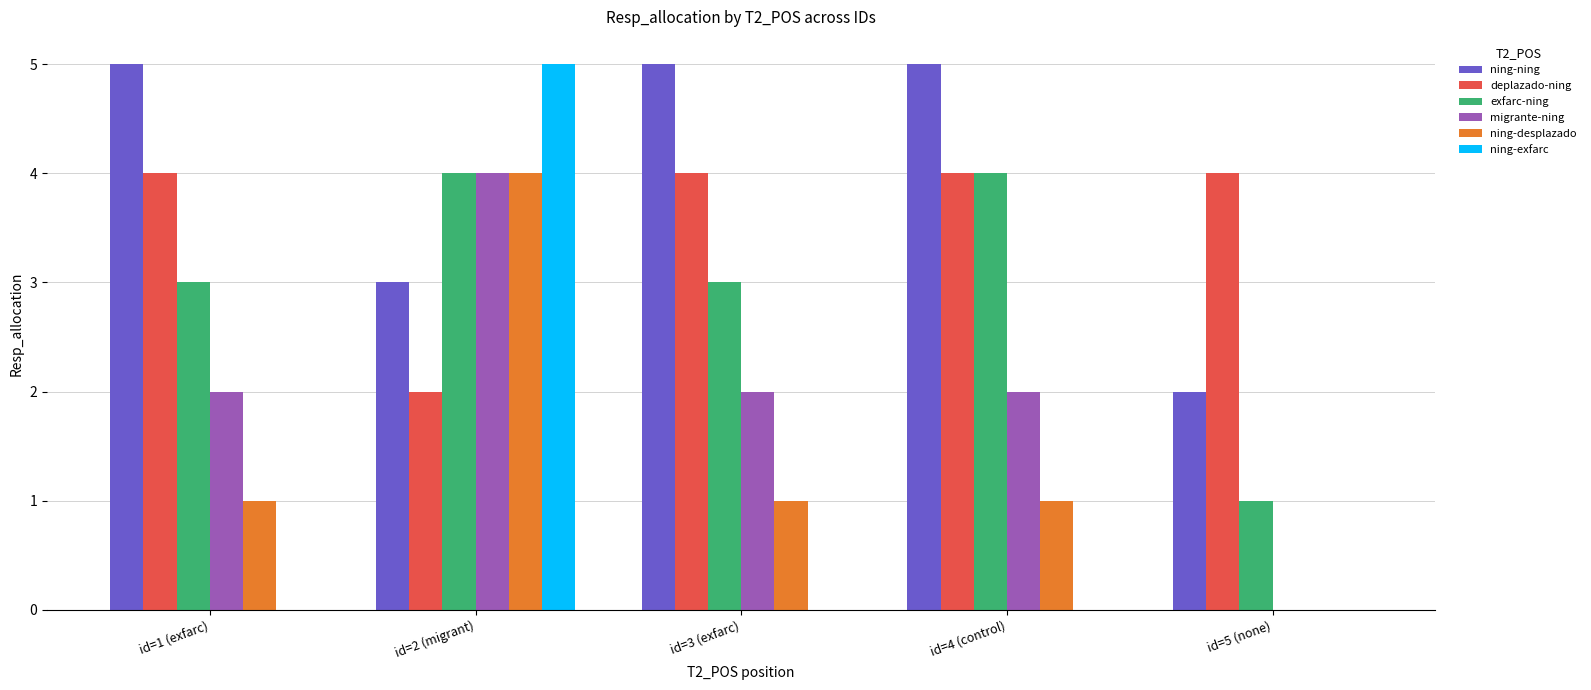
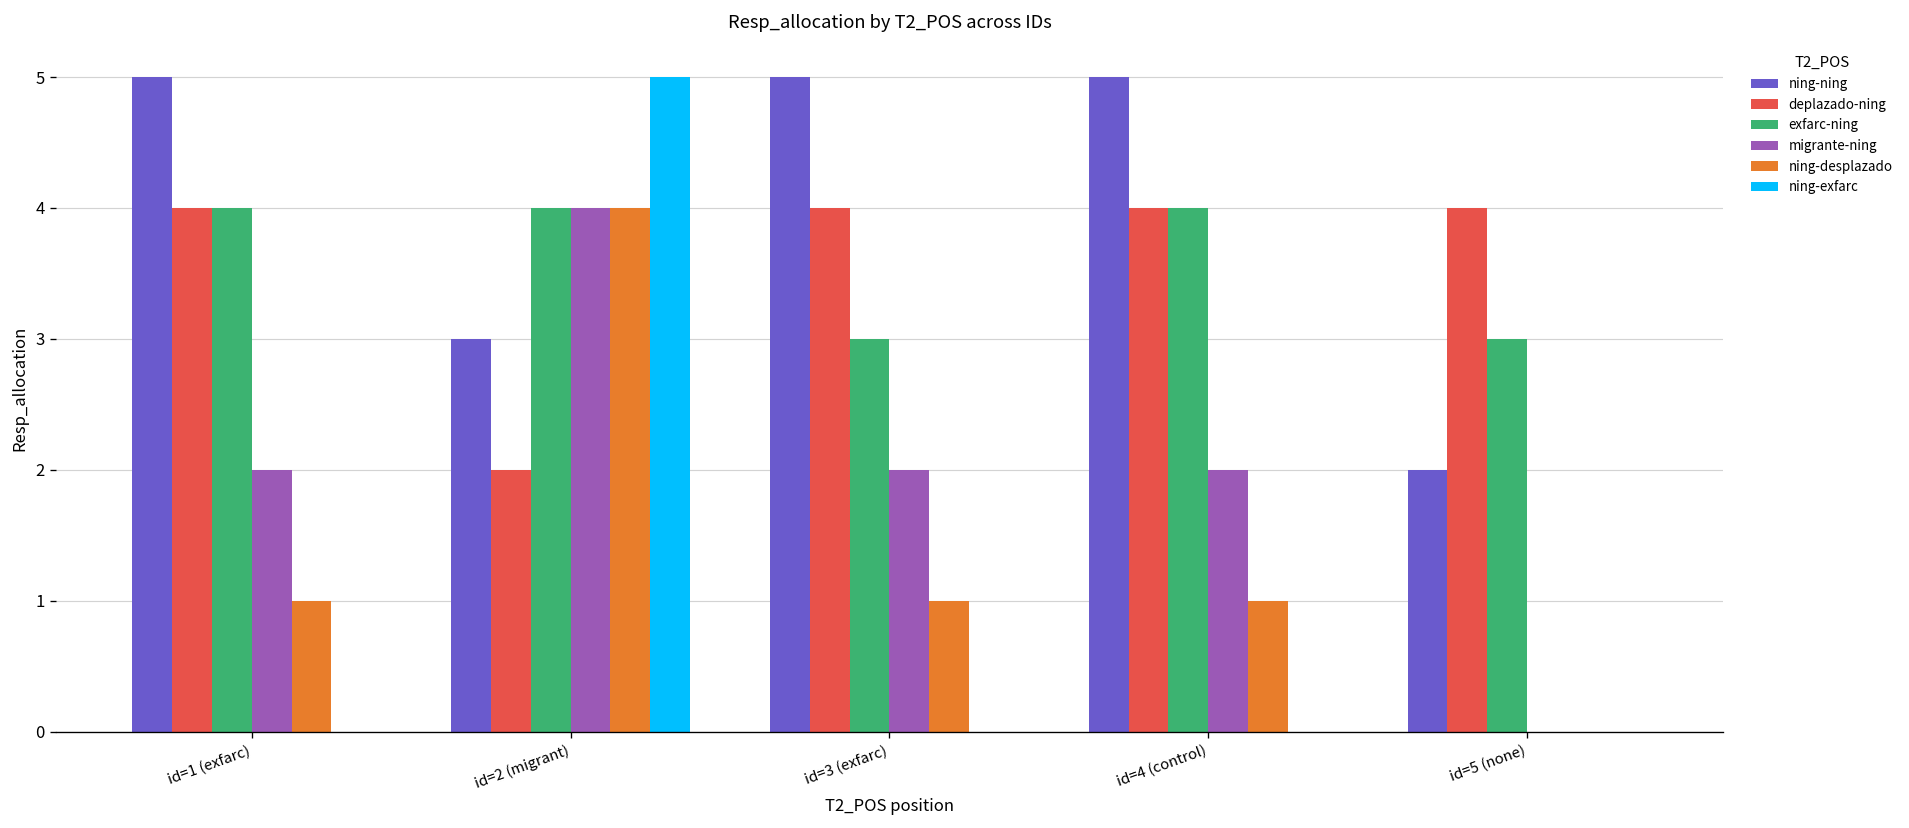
exfarc-ning, id=1 (exfarc): 3 -> 4
exfarc-ning, id=5 (none): 1 -> 3
